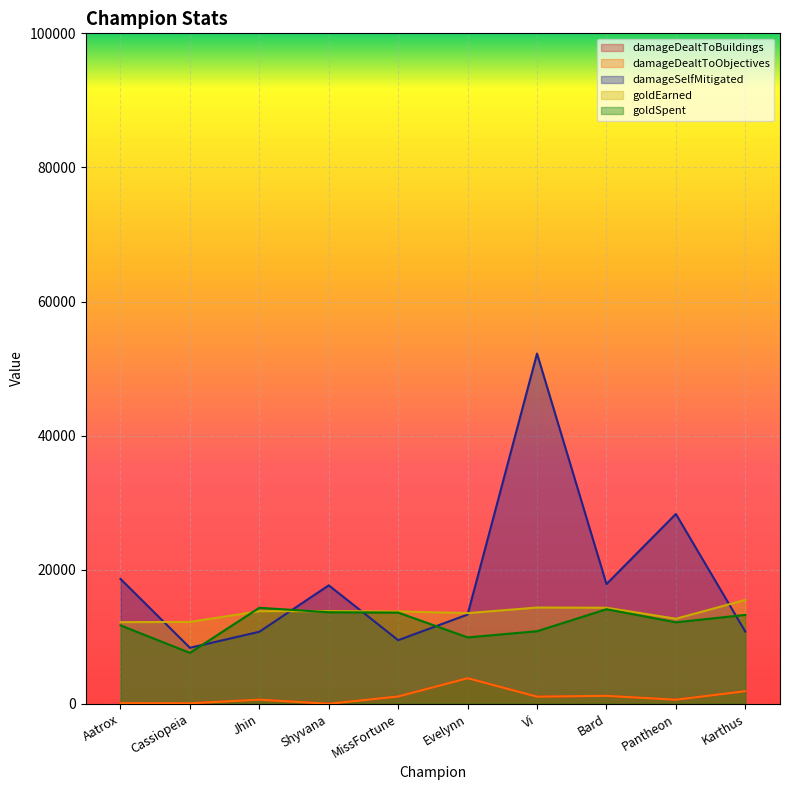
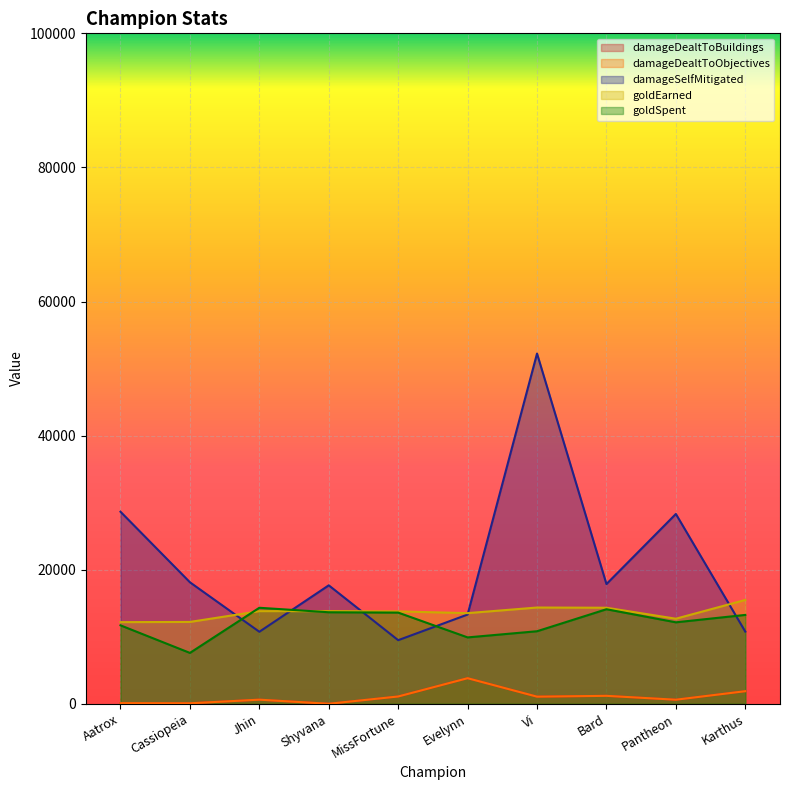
damageSelfMitigated, Aatrox: 19000 -> 29000
damageSelfMitigated, Cassiopeia: 8000 -> 18000
